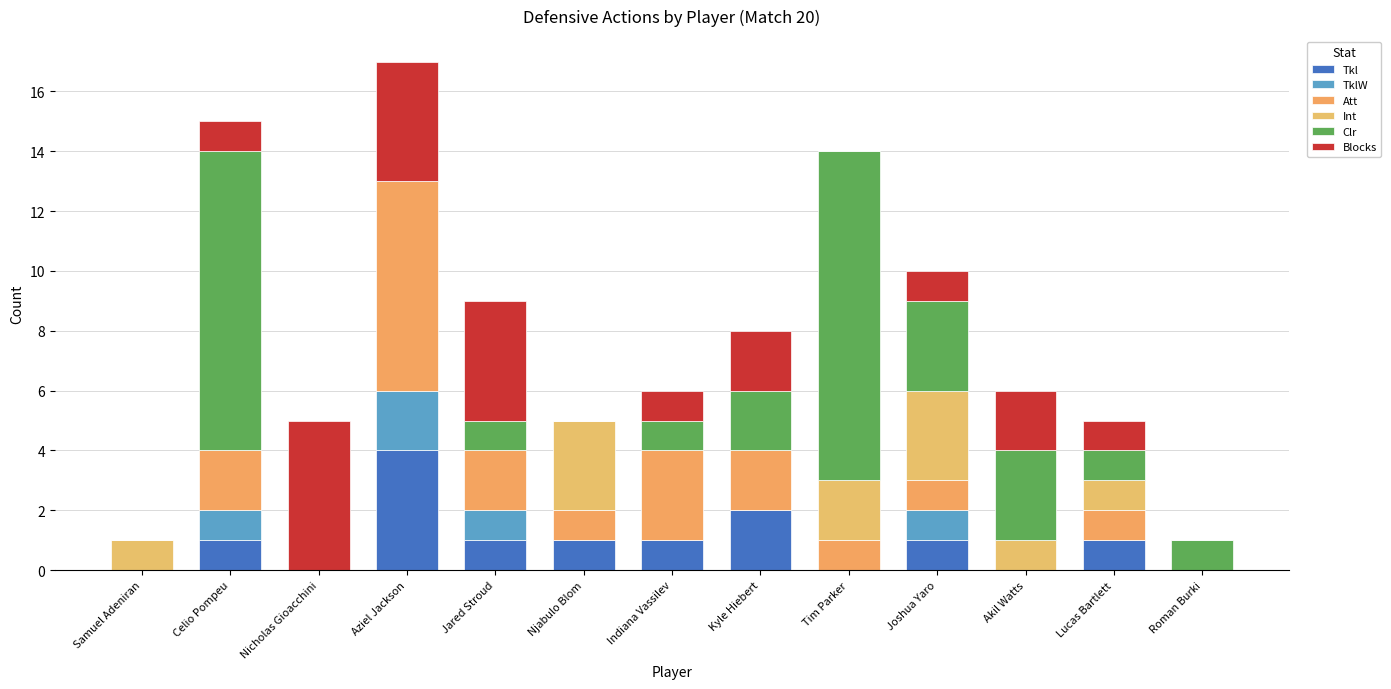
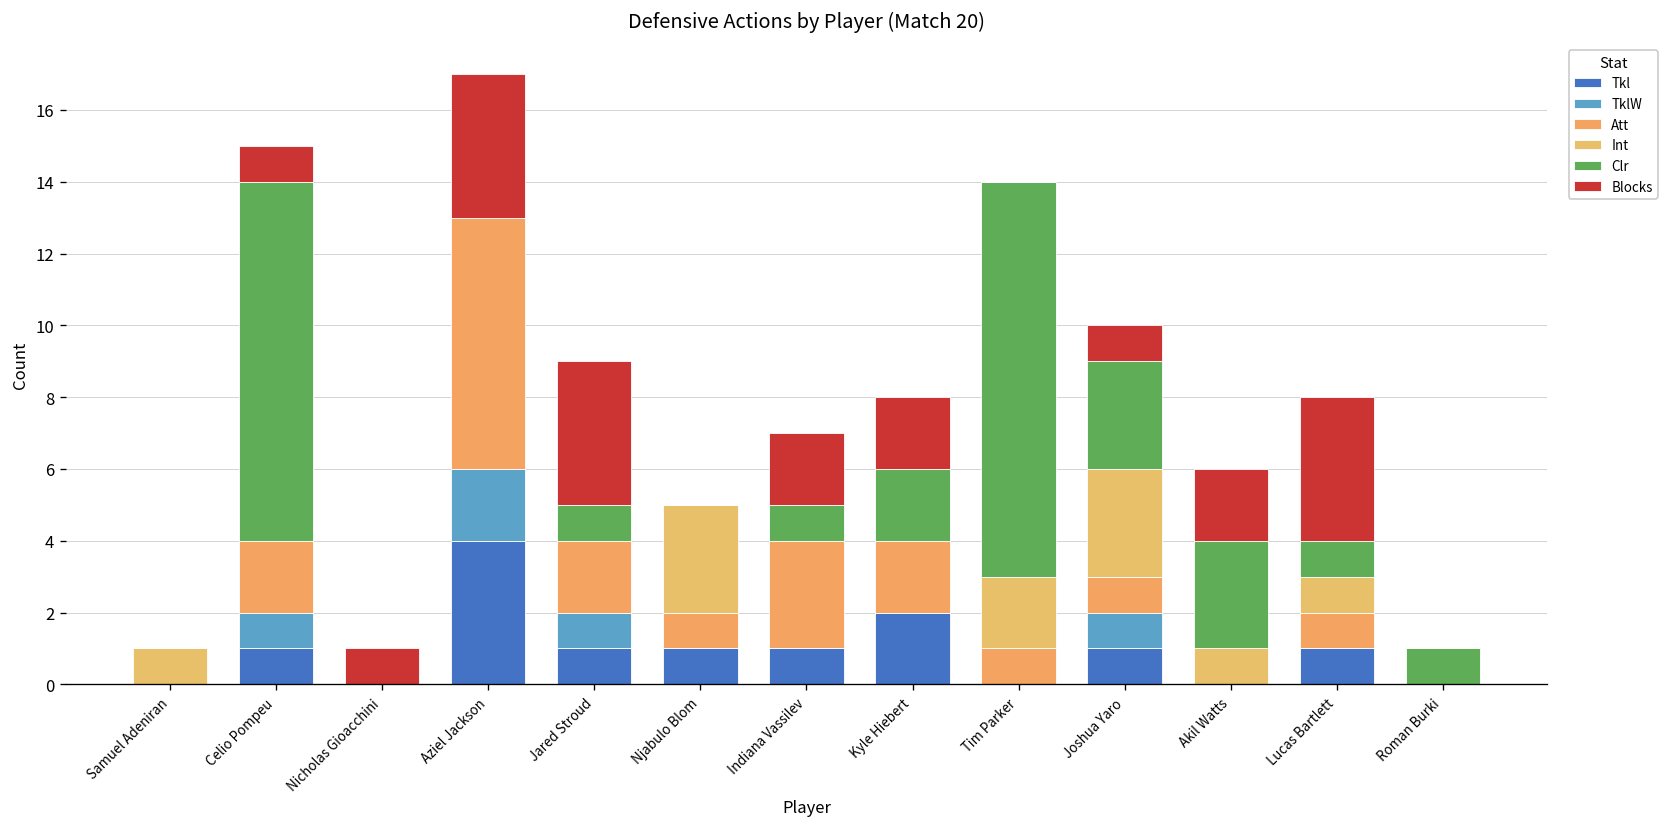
Blocks, Nicholas Gioacchini: 5 -> 1
Blocks, Indiana Vassilev: 1 -> 2
Blocks, Lucas Bartlett: 1 -> 4
